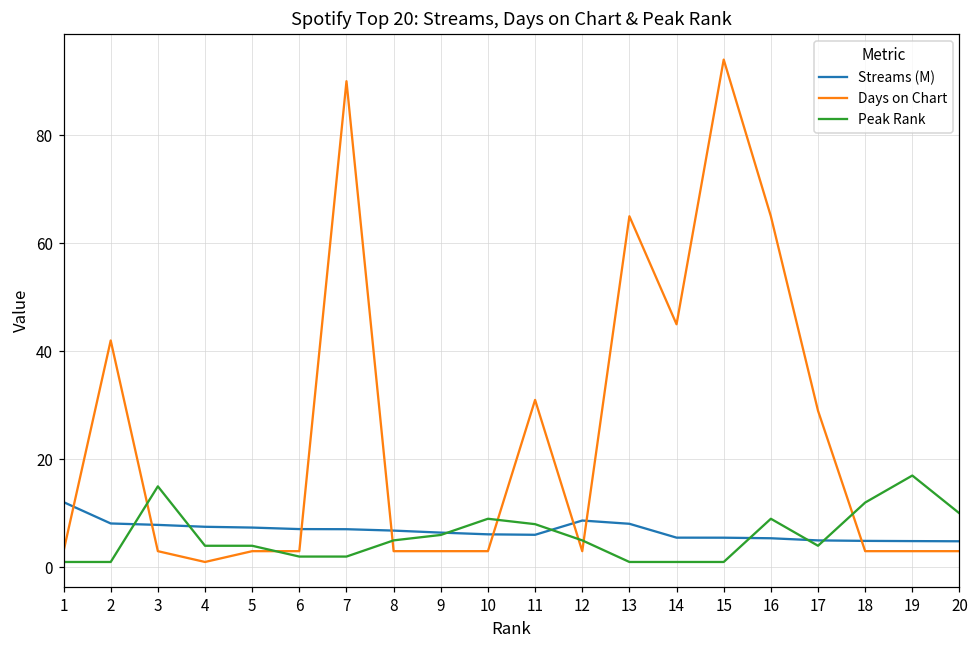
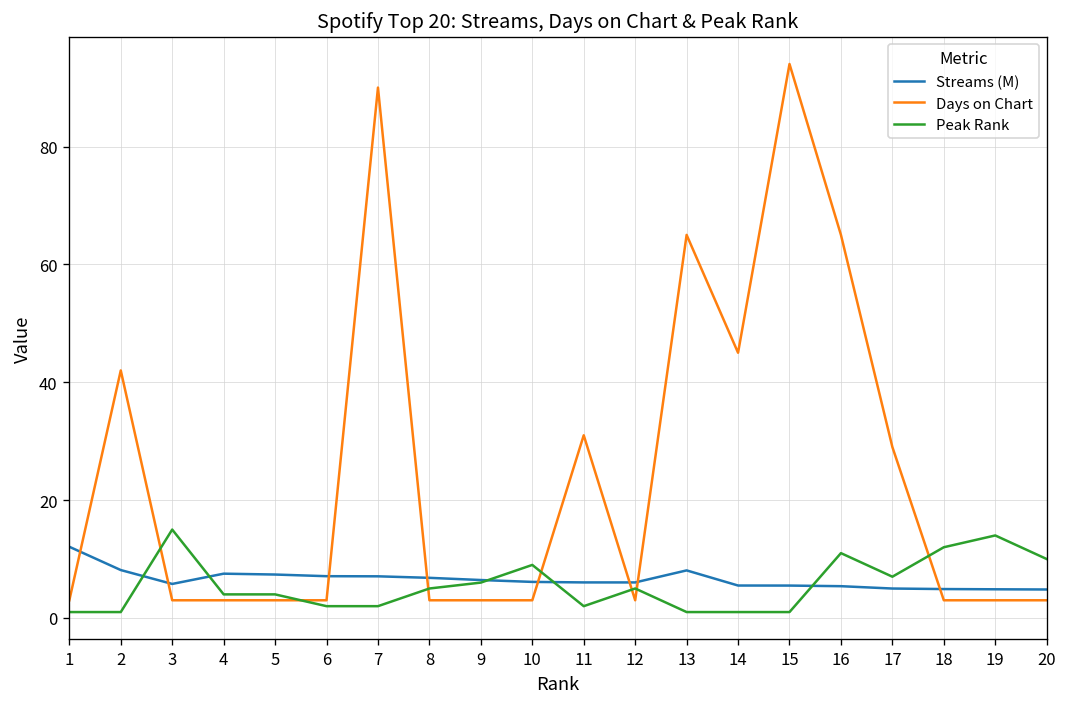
Streams (M), 3: 8 -> 6
Days on Chart, 4: 1 -> 3
Peak Rank, 11: 8 -> 2
Streams (M), 12: 9 -> 6
Peak Rank, 16: 9 -> 11
Peak Rank, 17: 4 -> 7
Peak Rank, 19: 17 -> 14
